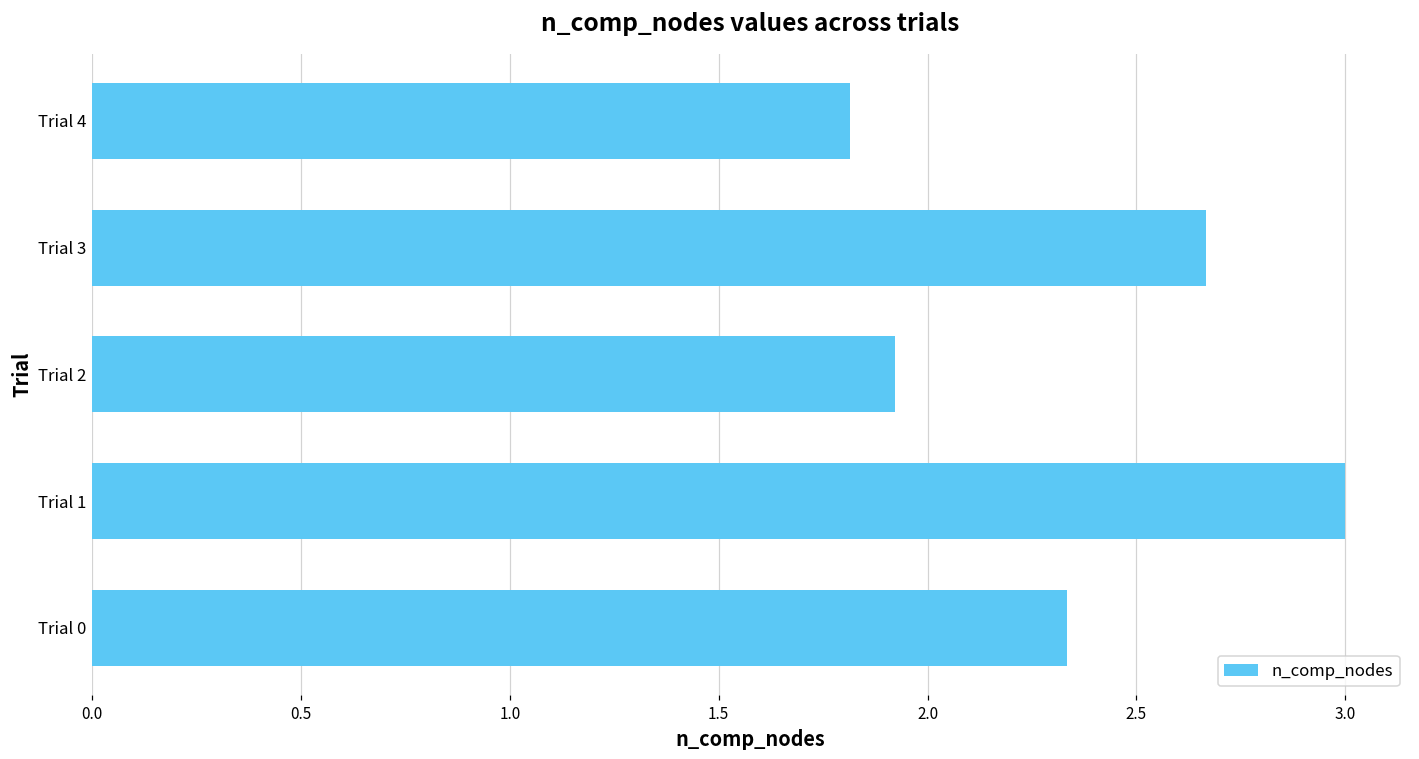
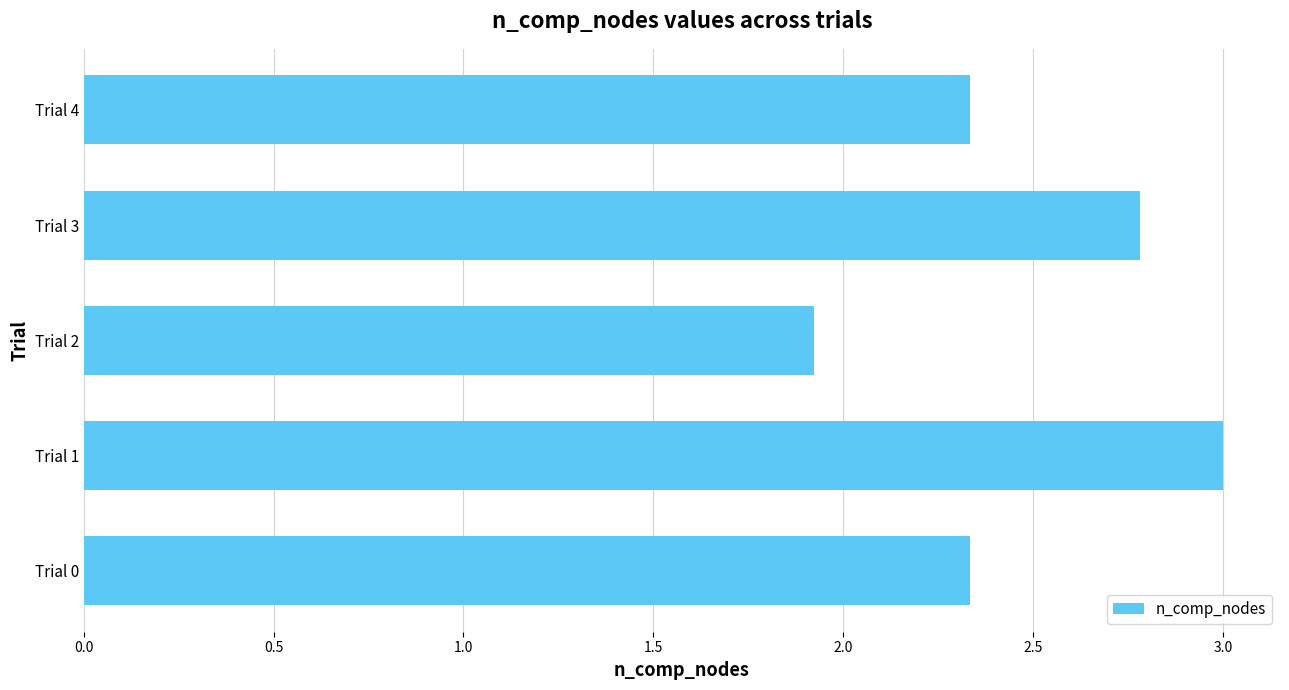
Trial 4: 1.81 -> 2.33
Trial 3: 2.67 -> 2.78
